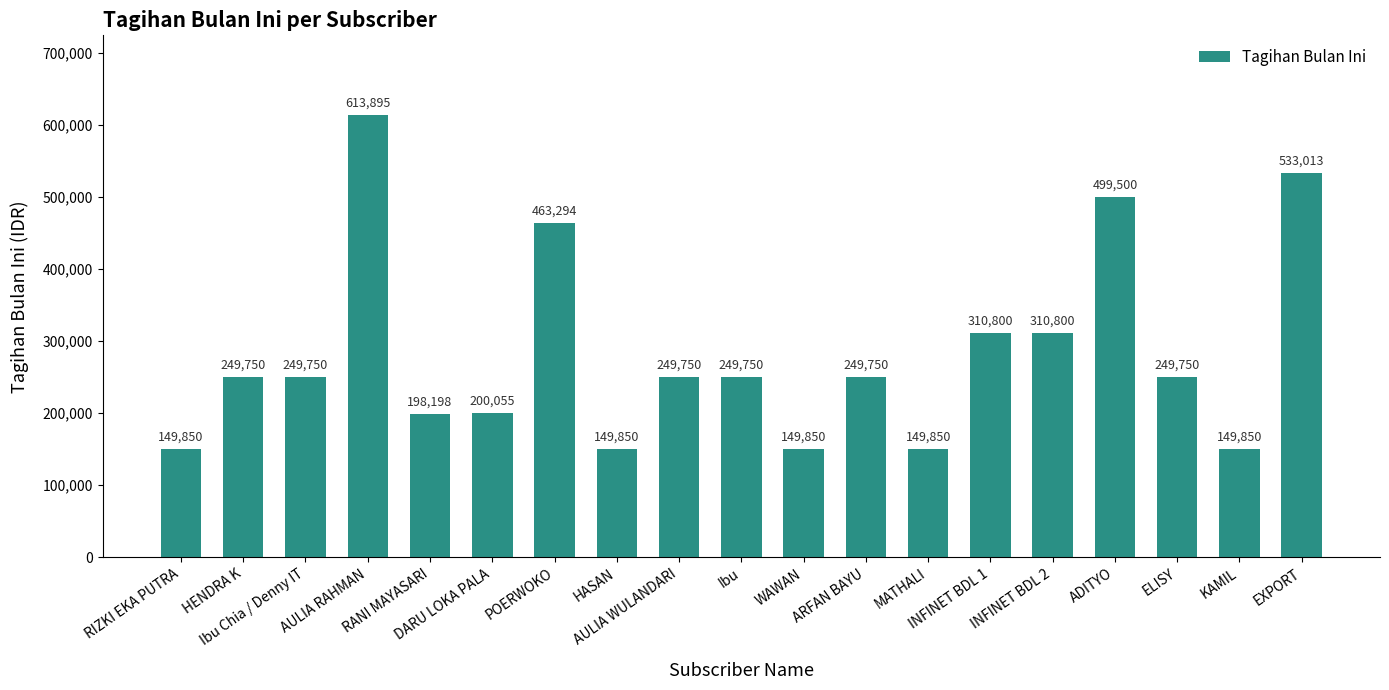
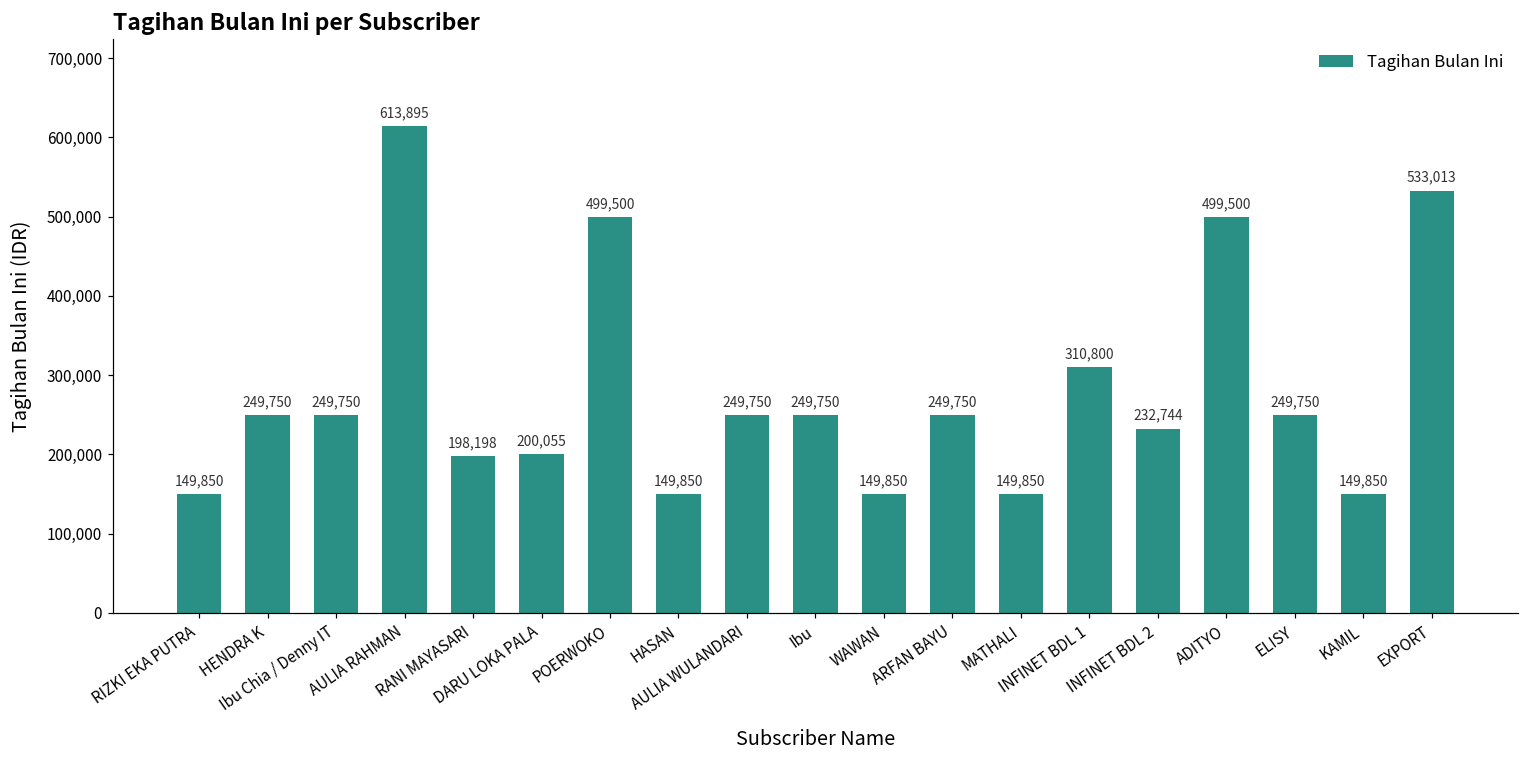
POERWOKO: 463,294 -> 499,500
INFINET BDL 2: 310,800 -> 232,744
